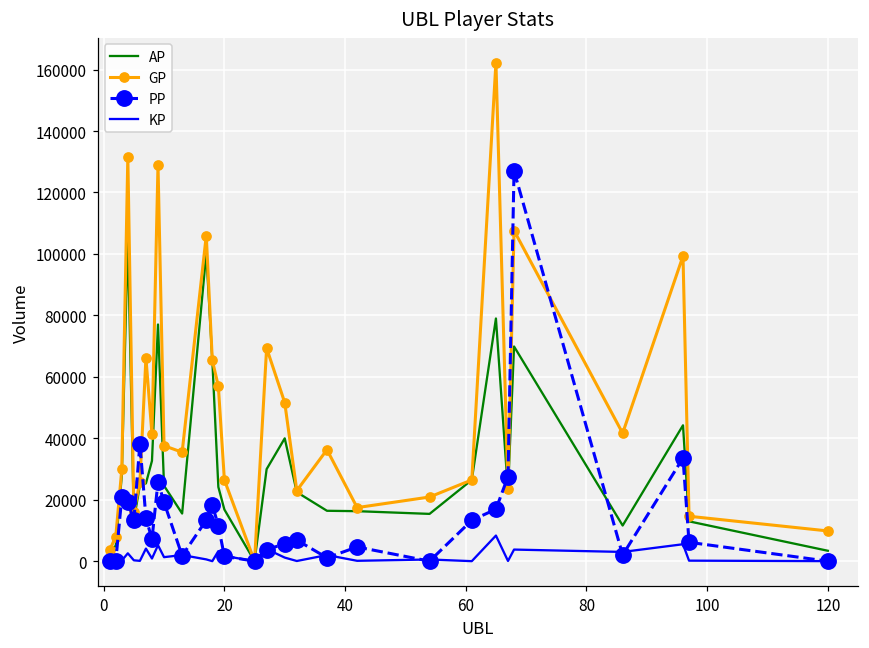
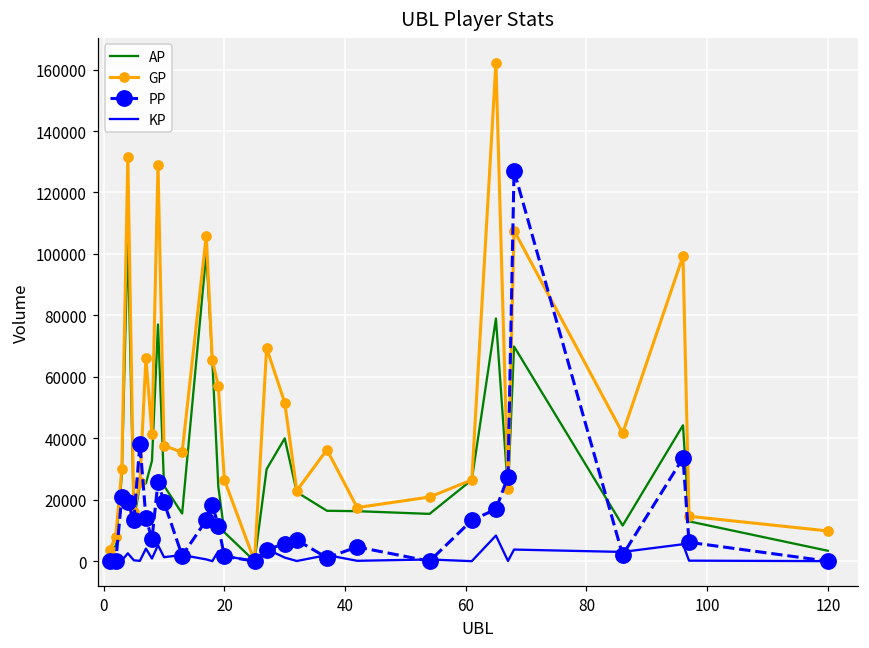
AP, 20: 17000 -> 9000
